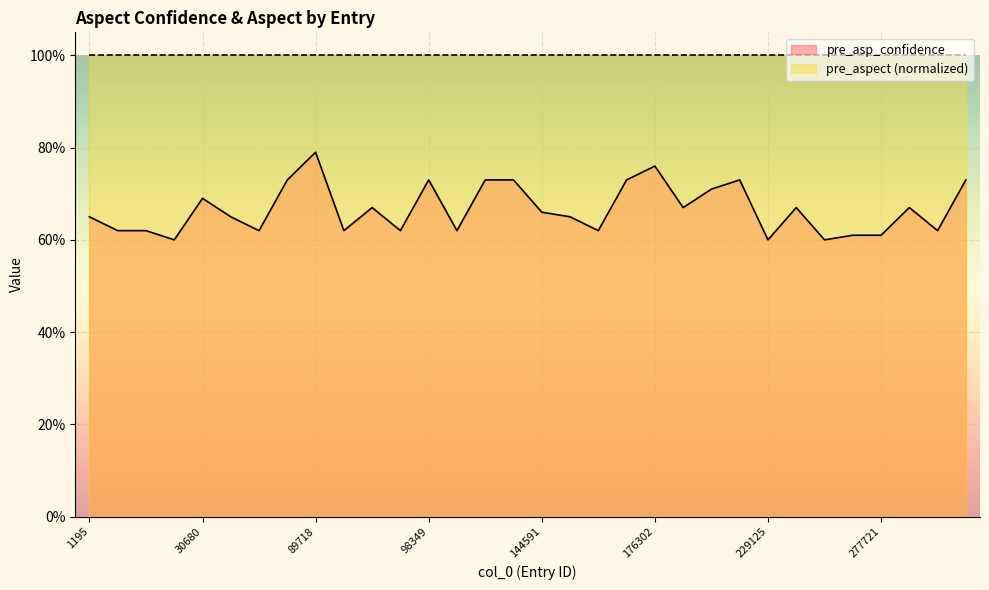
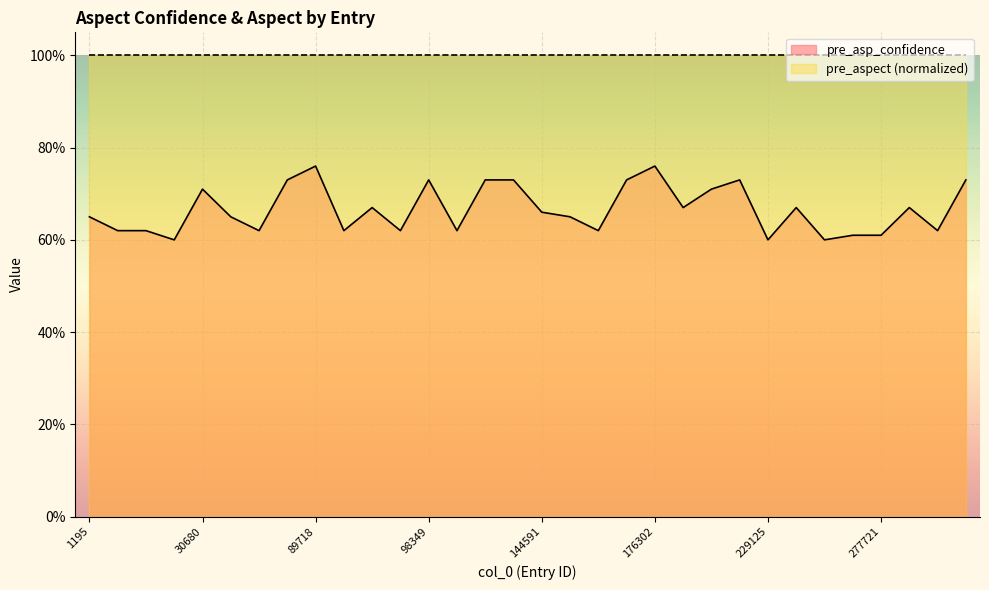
pre_asp_confidence, 30680: 69% -> 71%
pre_asp_confidence, 89718: 79% -> 76%
